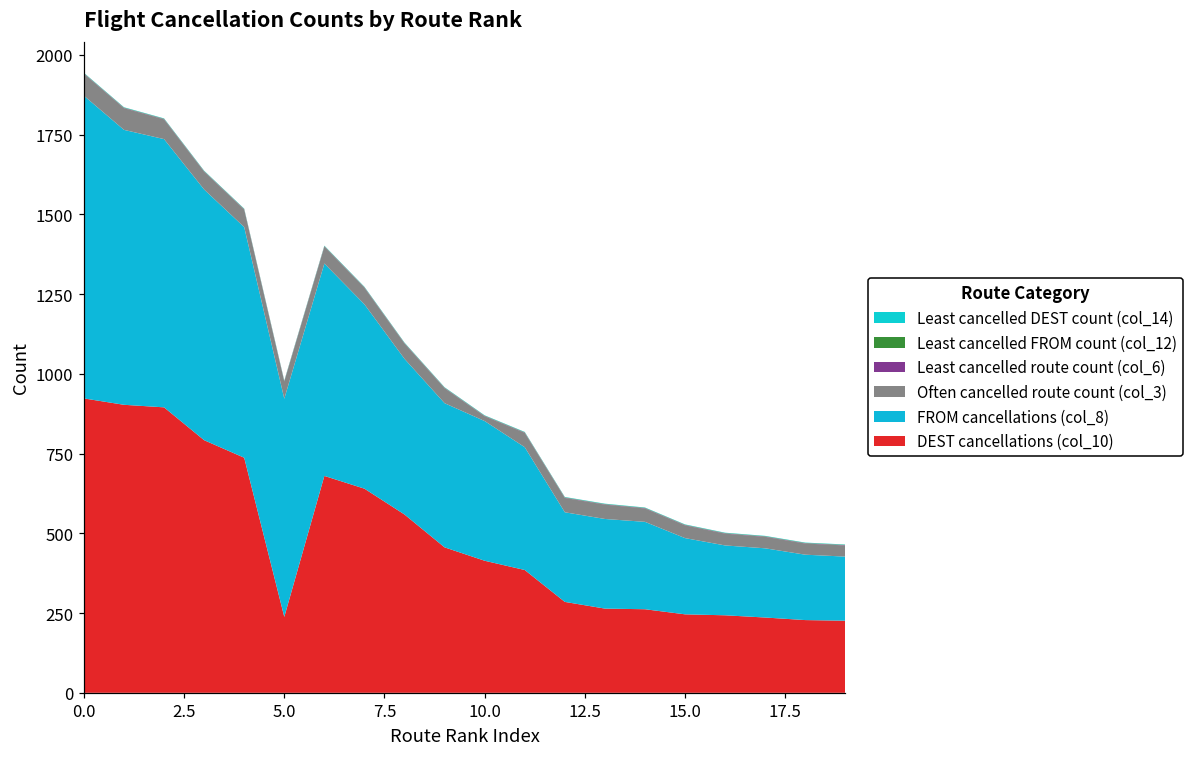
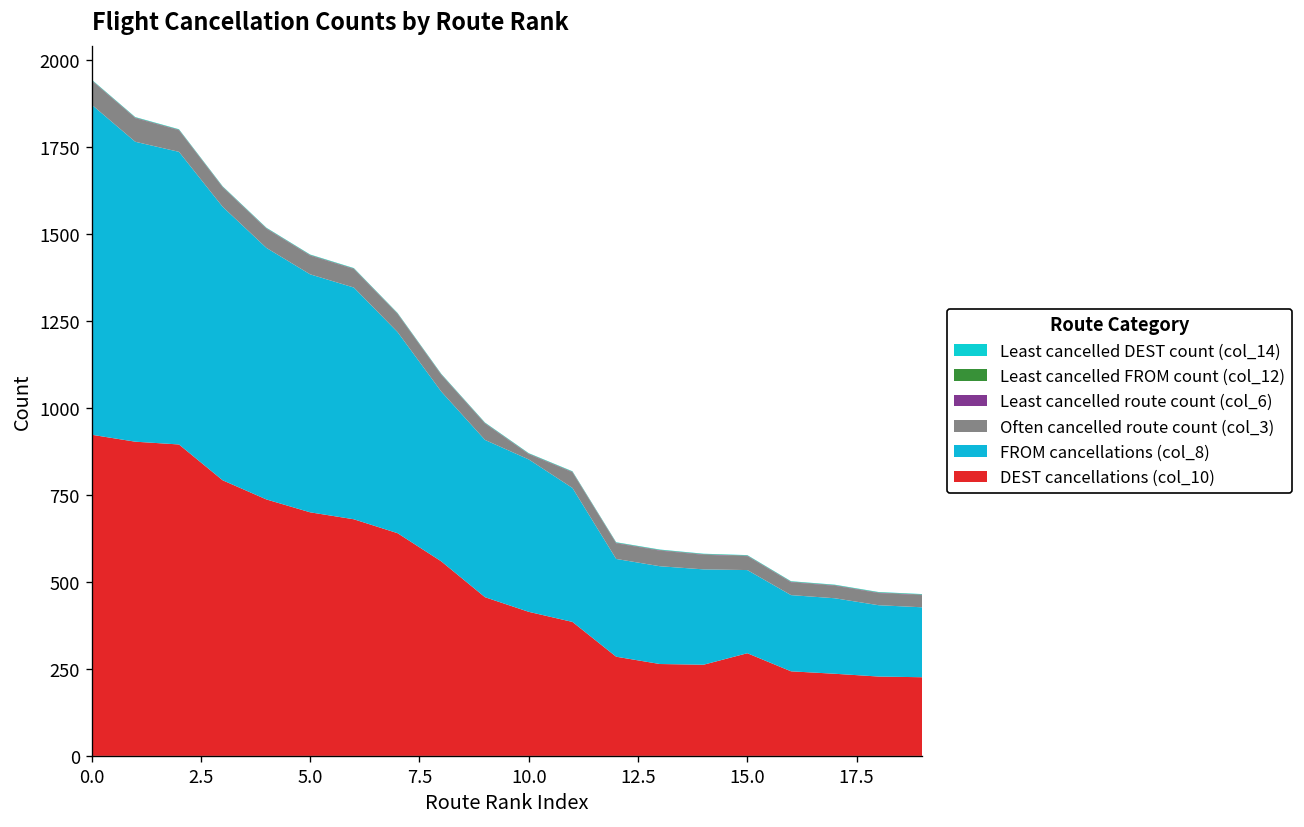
DEST cancellations (col_10), 5.0: 240 -> 700
DEST cancellations (col_10), 15.0: 250 -> 300
